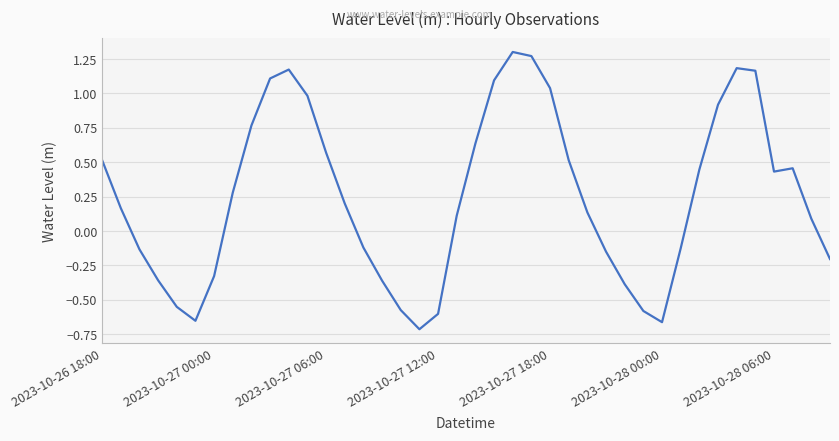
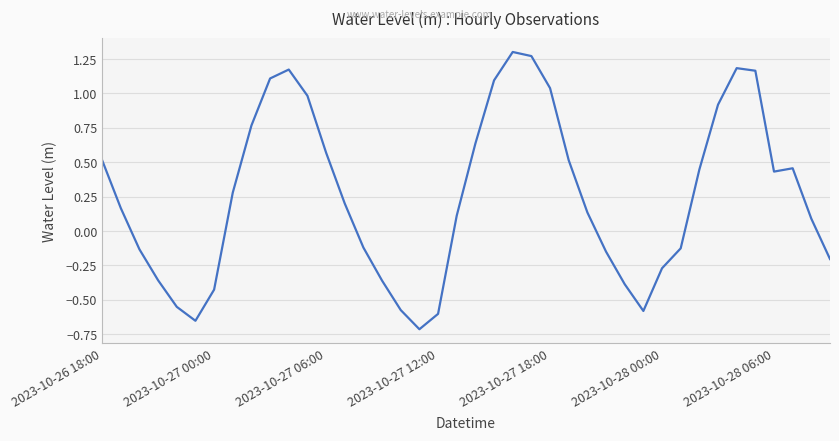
2023-10-27 00:00: -0.33 -> -0.43
2023-10-28 00:00: -0.66 -> -0.27
